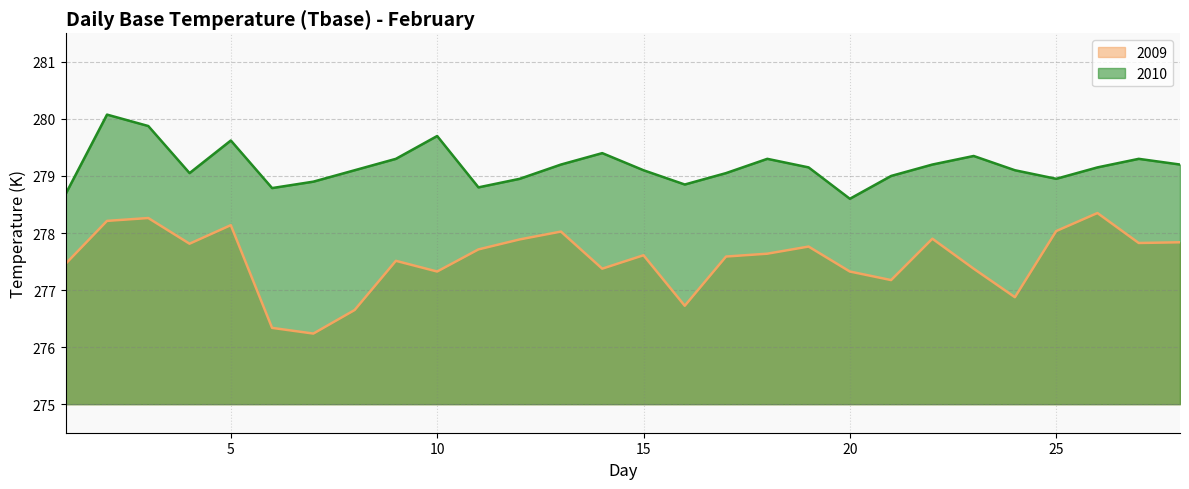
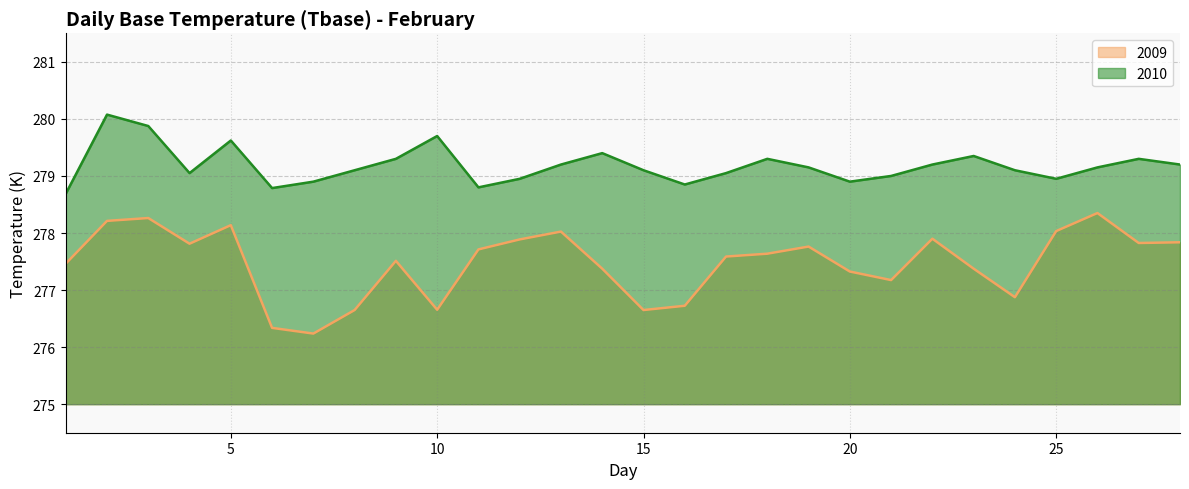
2009, 10: 277.3 -> 276.7
2009, 15: 277.6 -> 276.7
2010, 20: 278.6 -> 278.9
